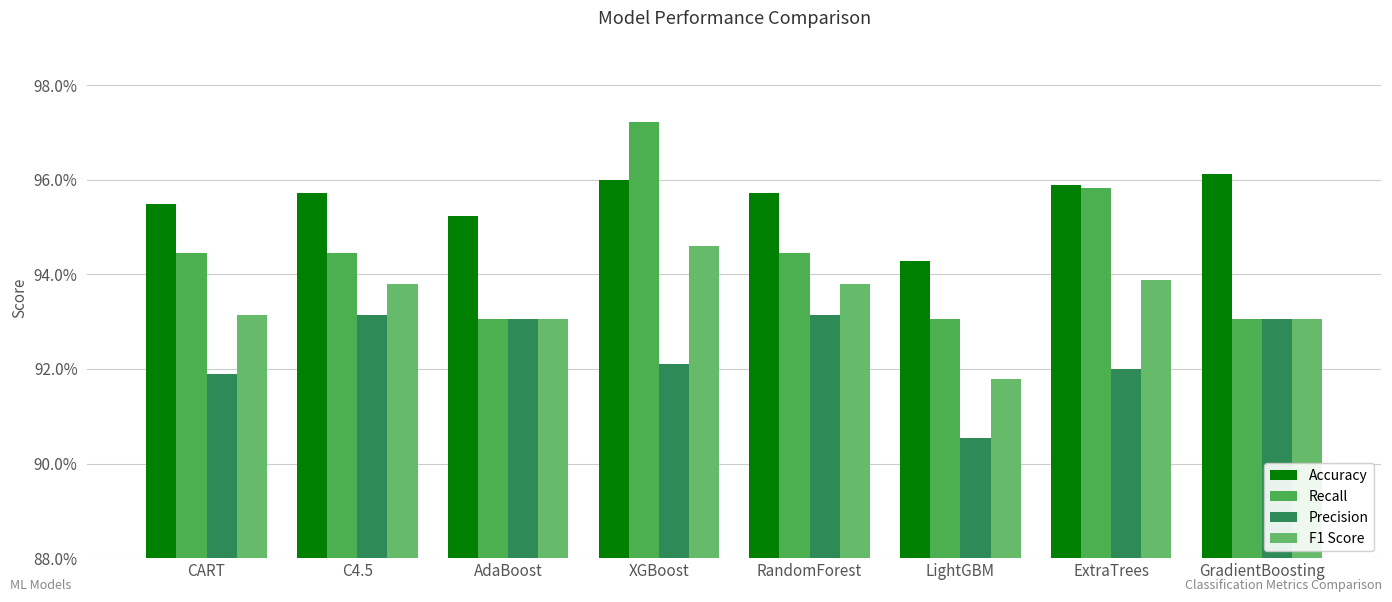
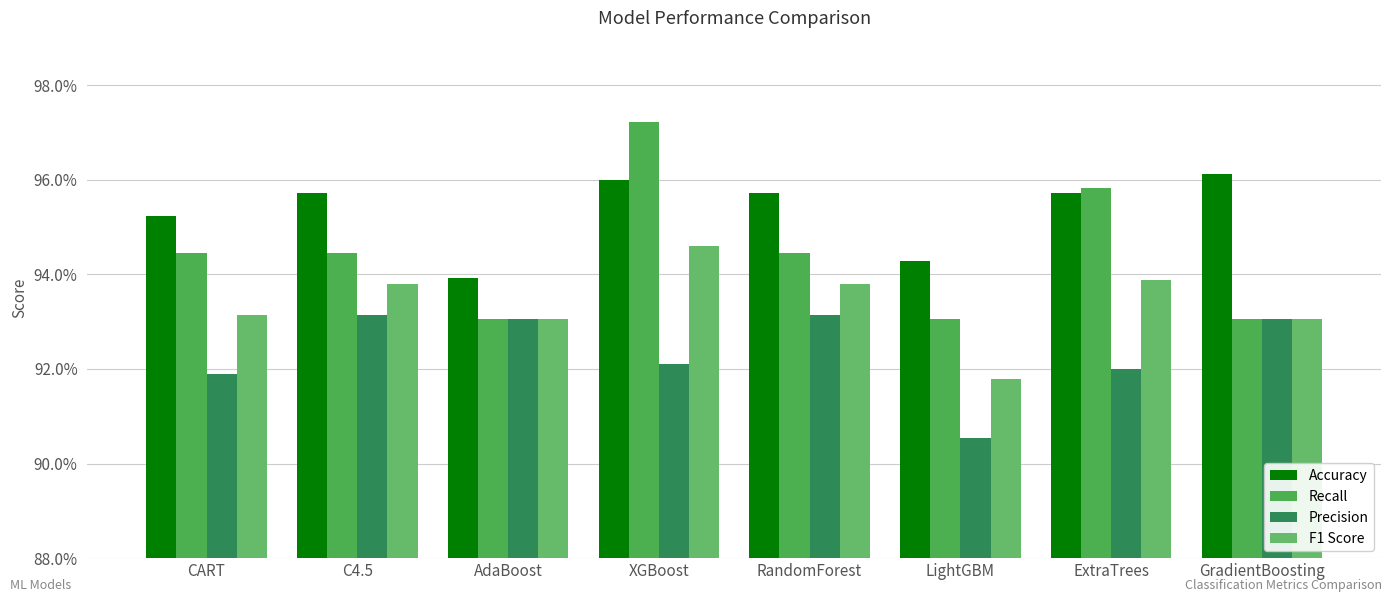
Accuracy, CART: 95.5% -> 95.2%
Accuracy, AdaBoost: 95.2% -> 93.9%
Accuracy, ExtraTrees: 95.9% -> 95.7%
